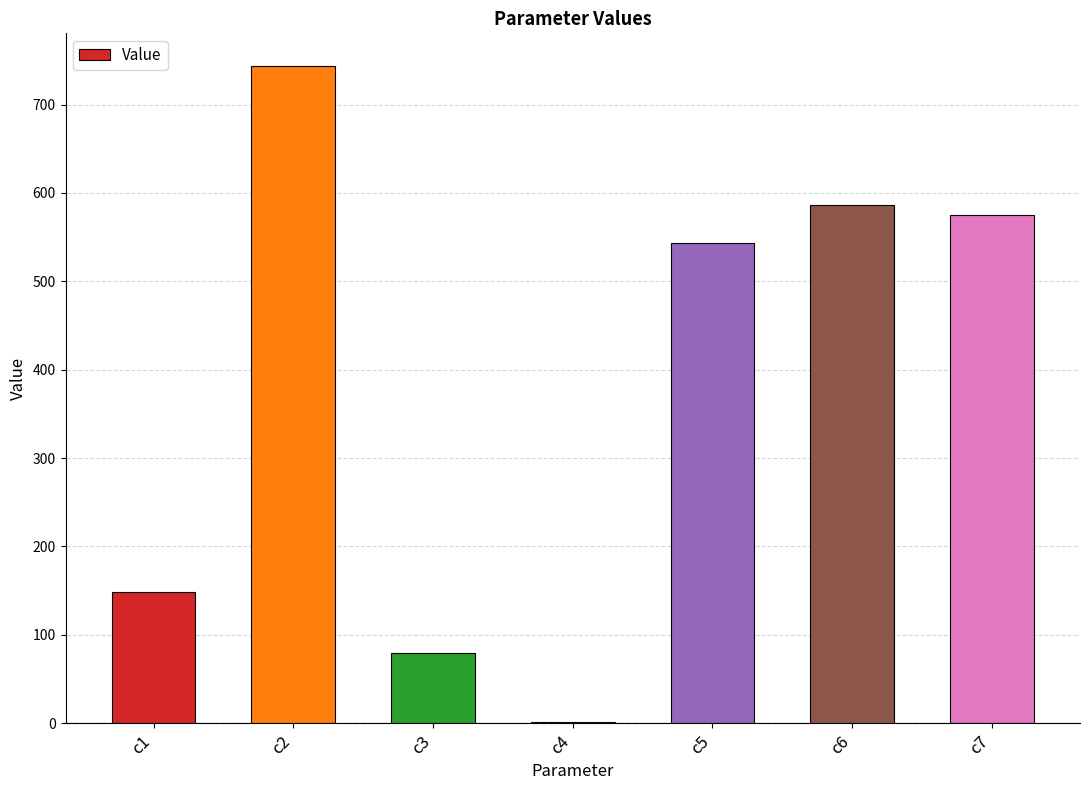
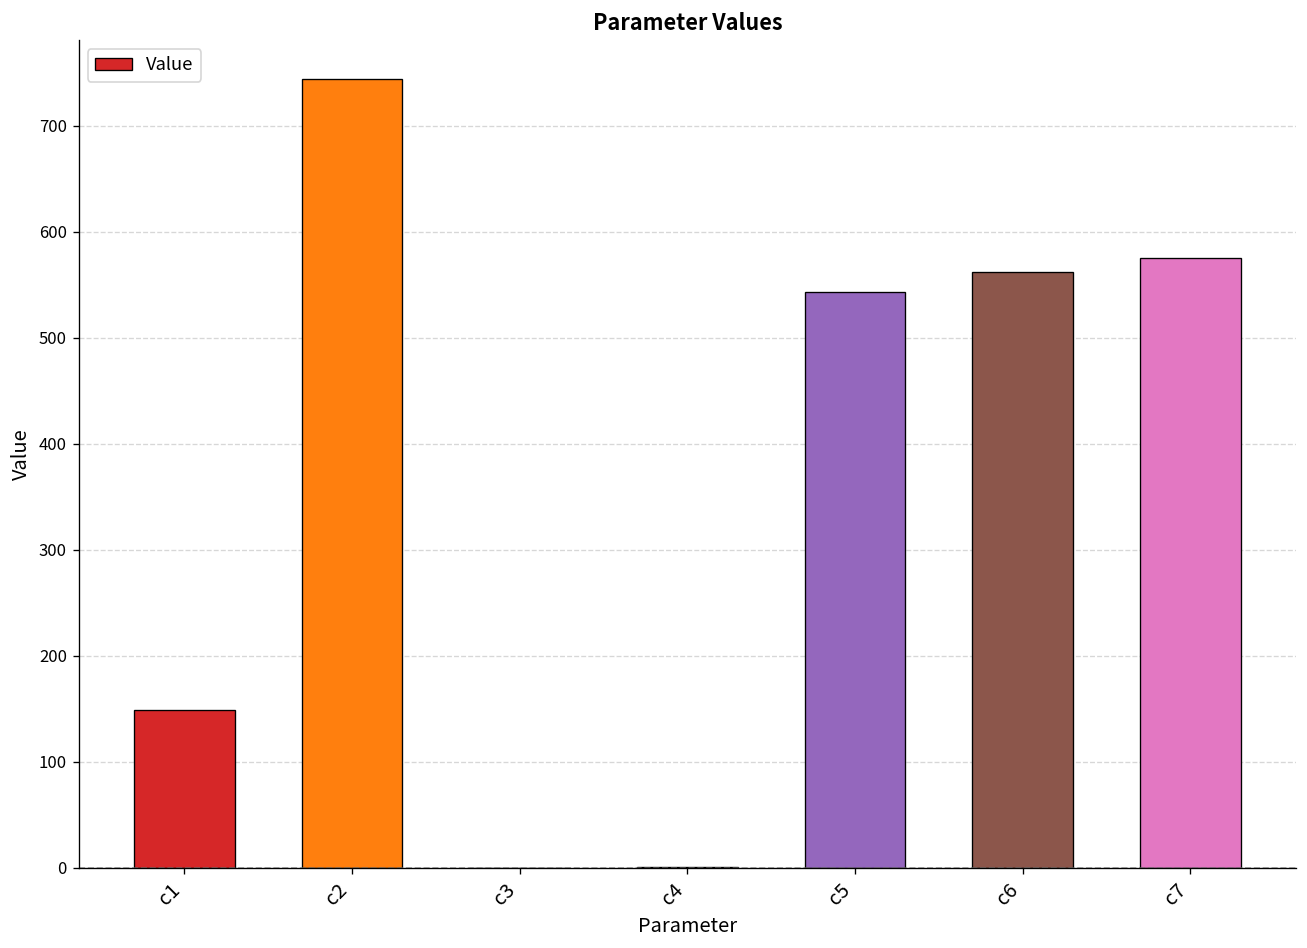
c3: 80 -> 0
c6: 590 -> 560
